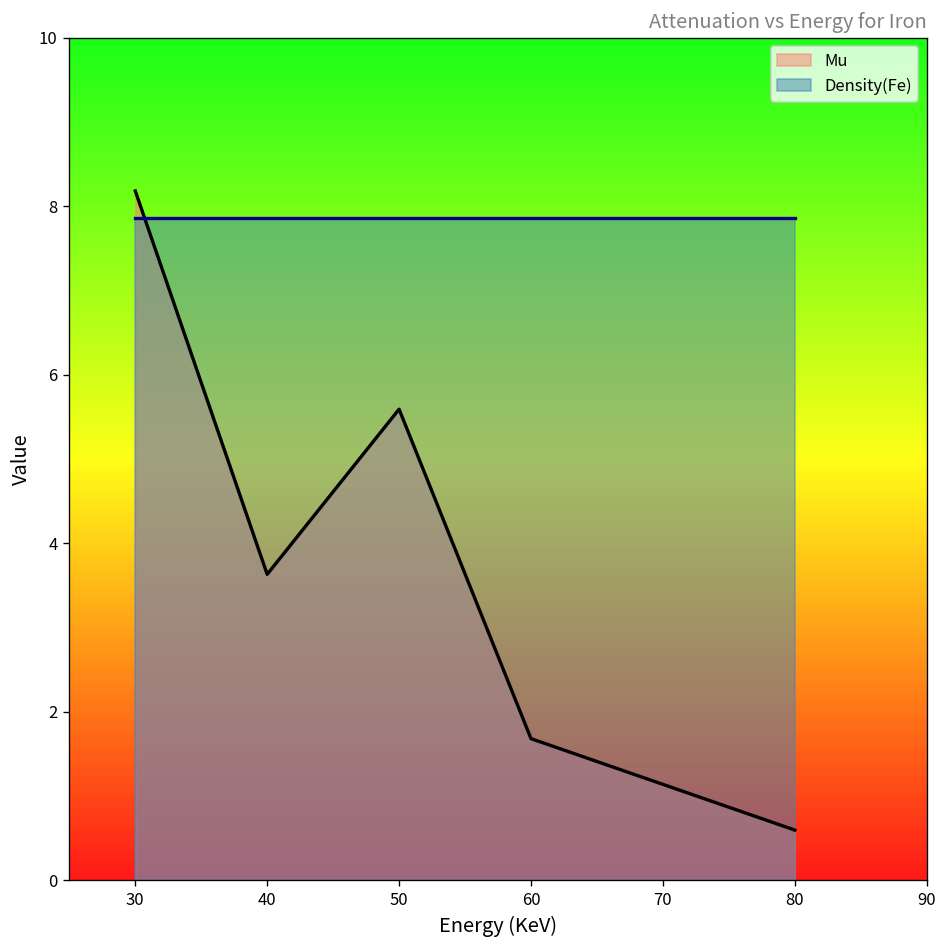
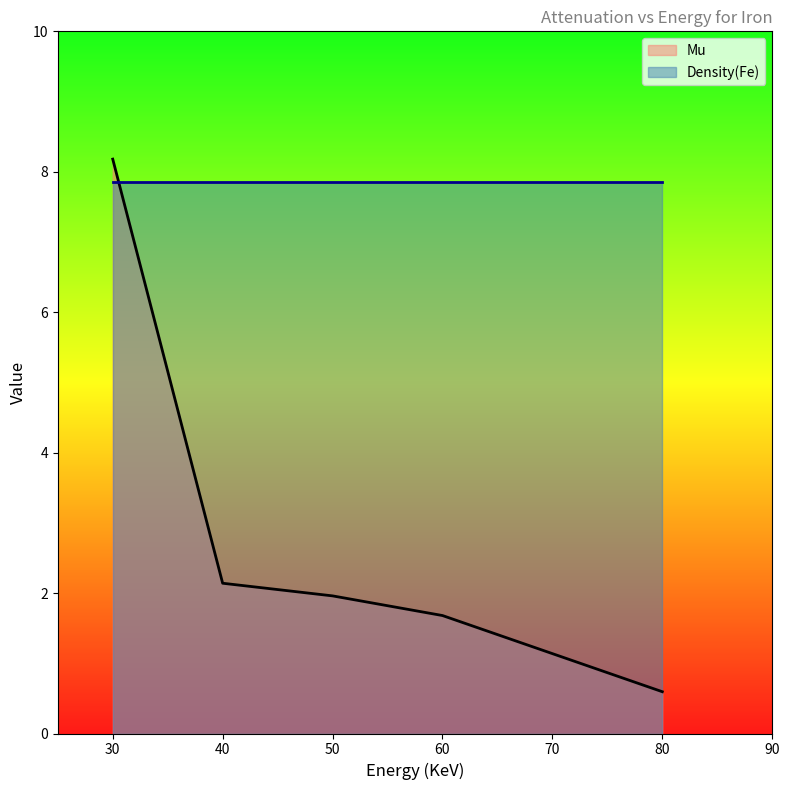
Mu, 40: 3.6 -> 2.1
Mu, 50: 5.6 -> 2.0
